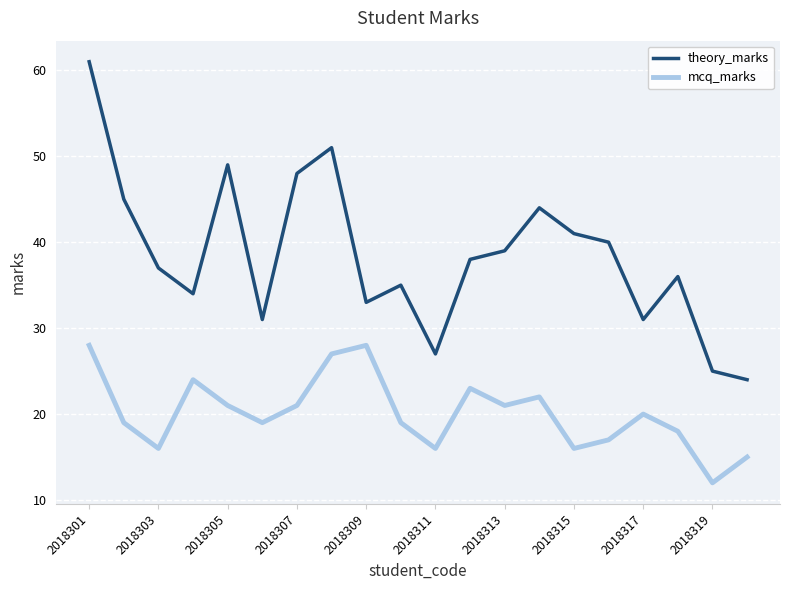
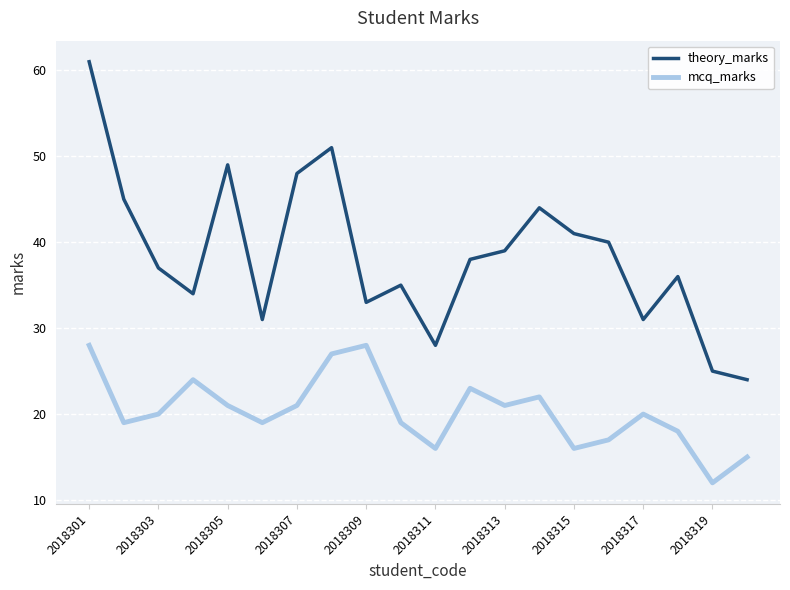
mcq_marks, 2018303: 16 -> 20
theory_marks, 2018311: 27 -> 28
